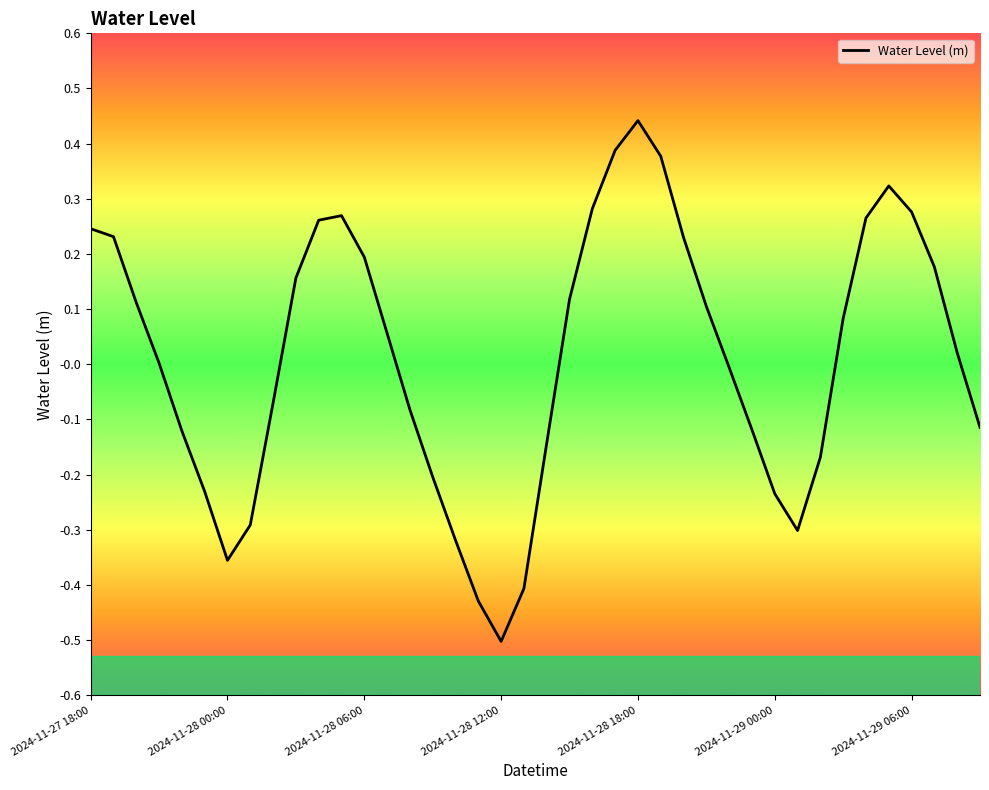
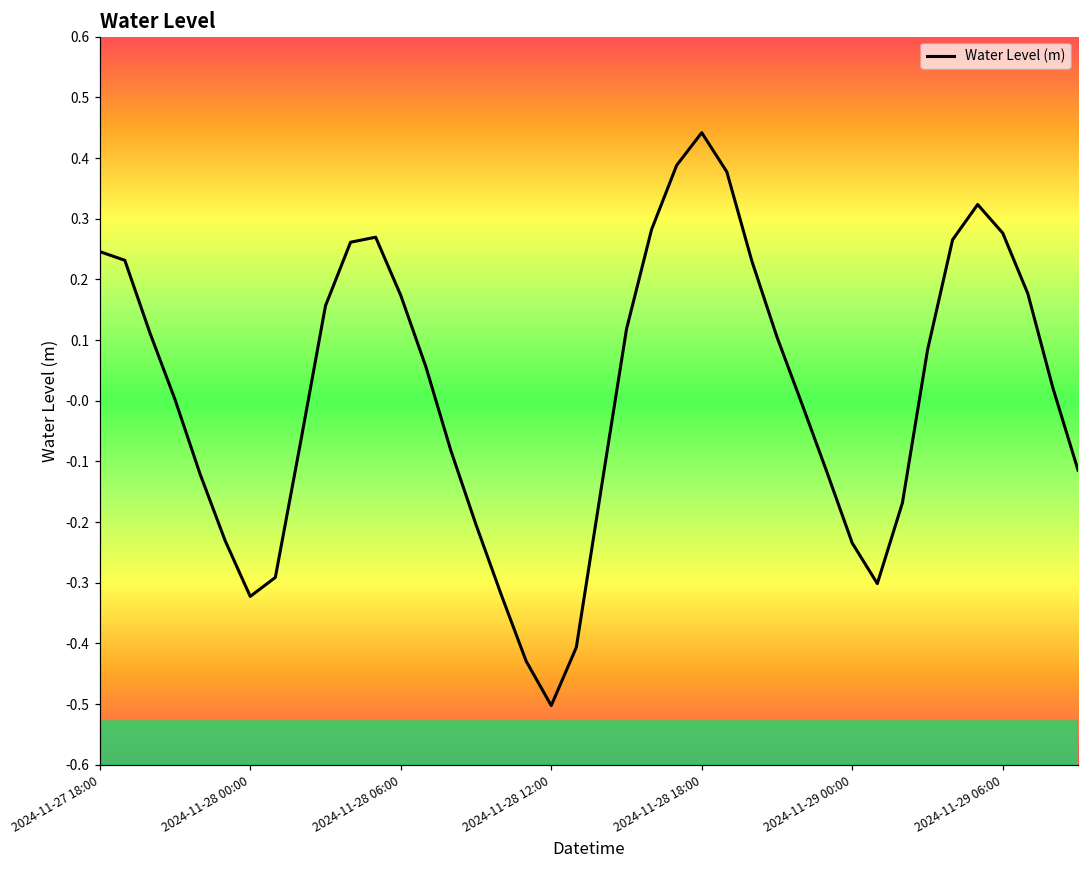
2024-11-28 00:00: -0.36 -> -0.32
2024-11-28 06:00: 0.19 -> 0.17
